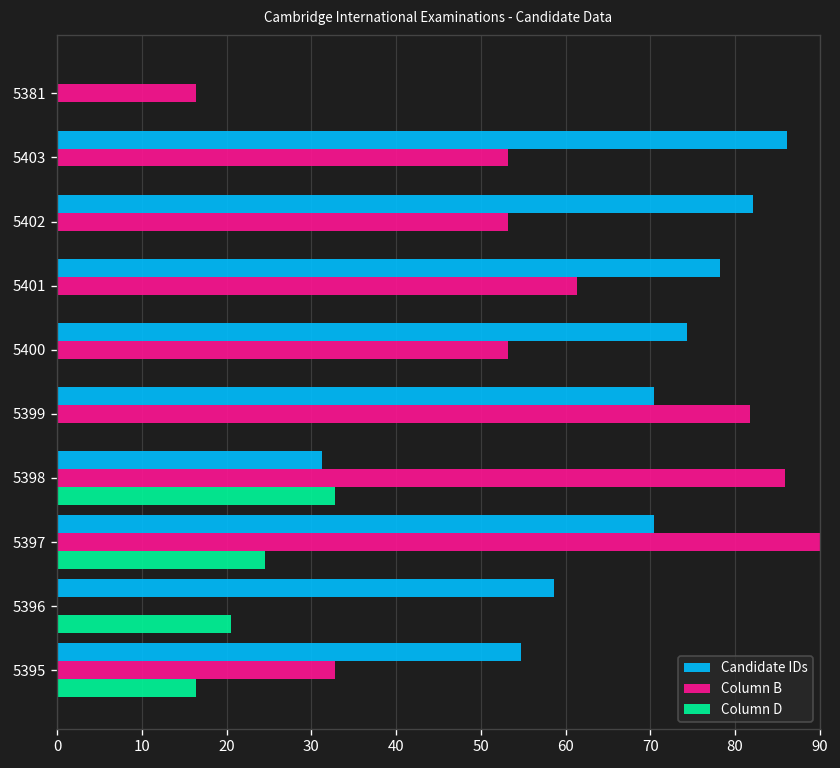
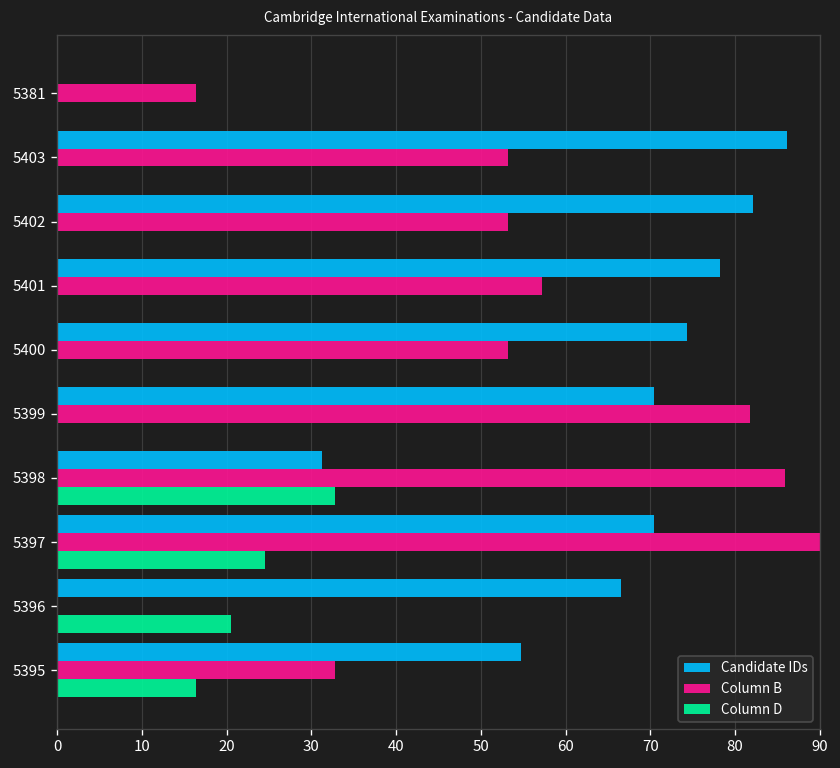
Column B, 5401: 61 -> 57
Candidate IDs, 5396: 59 -> 67
